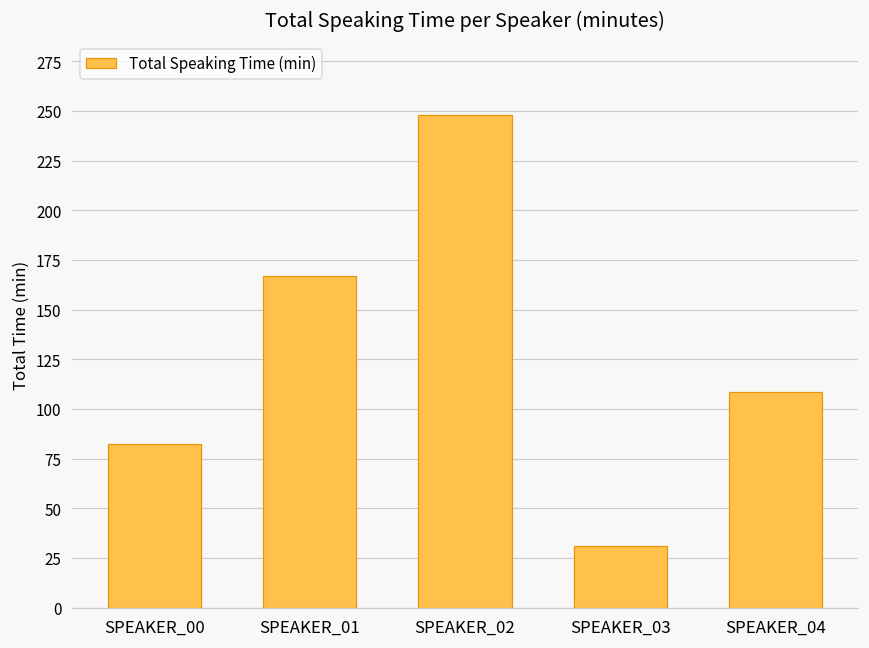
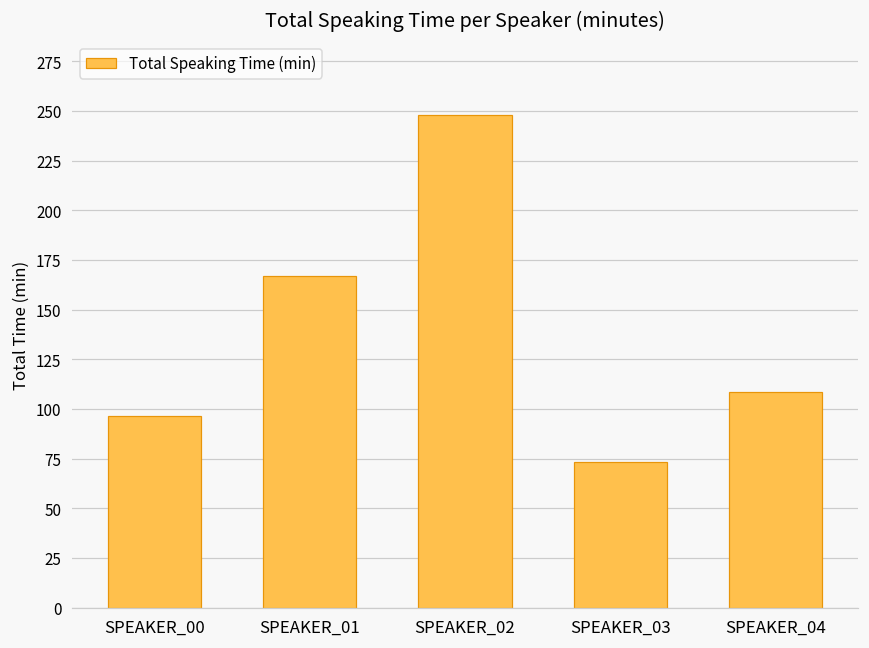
SPEAKER_00: 82 -> 96
SPEAKER_03: 31 -> 73
